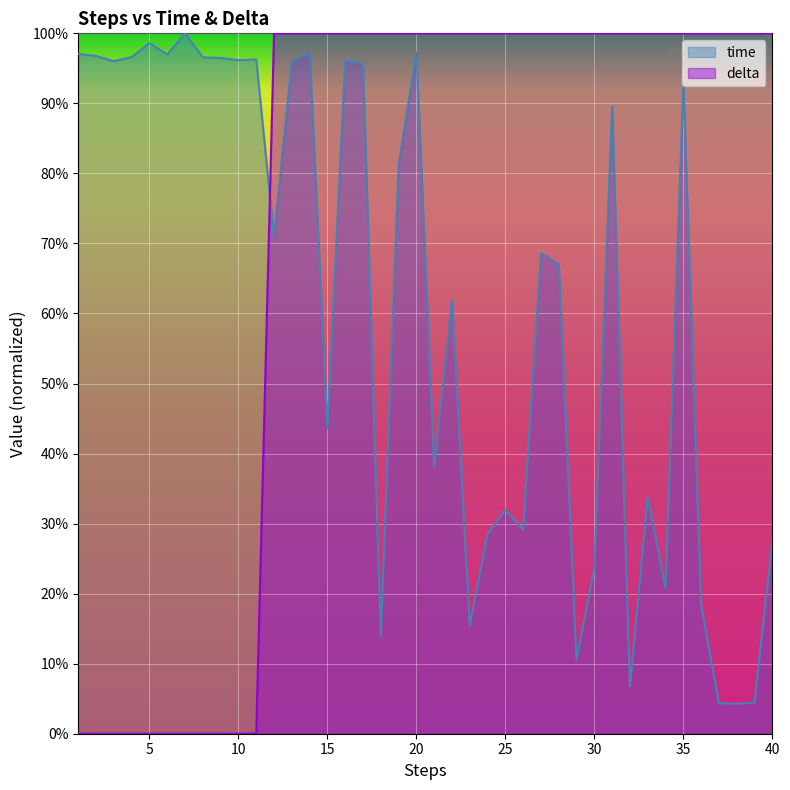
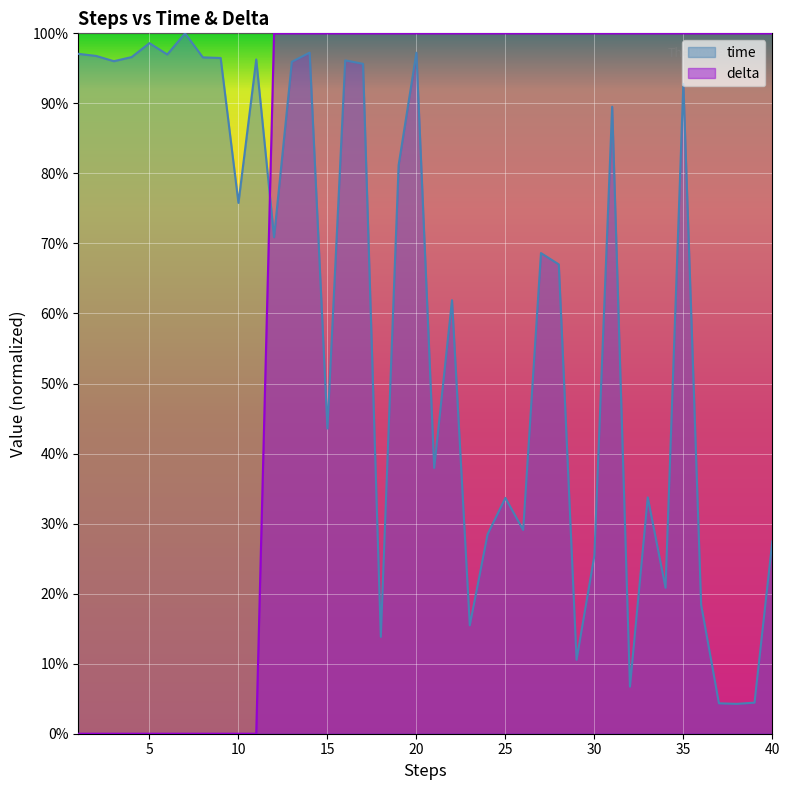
time, 10: 96% -> 76%
time, 25: 32% -> 34%
time, 30: 24% -> 25%
